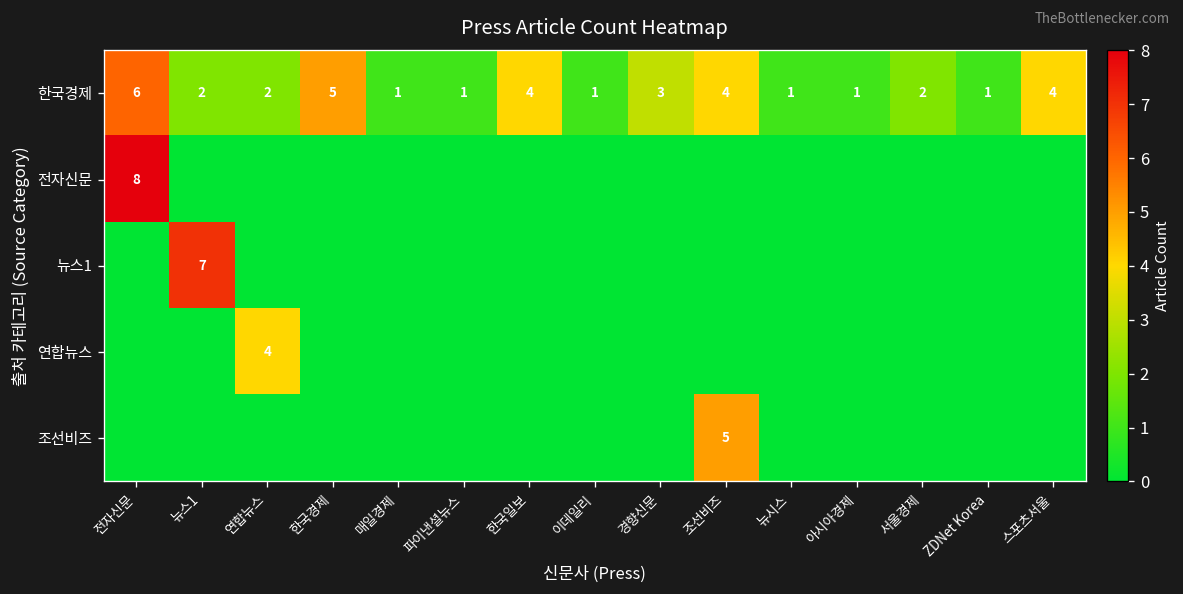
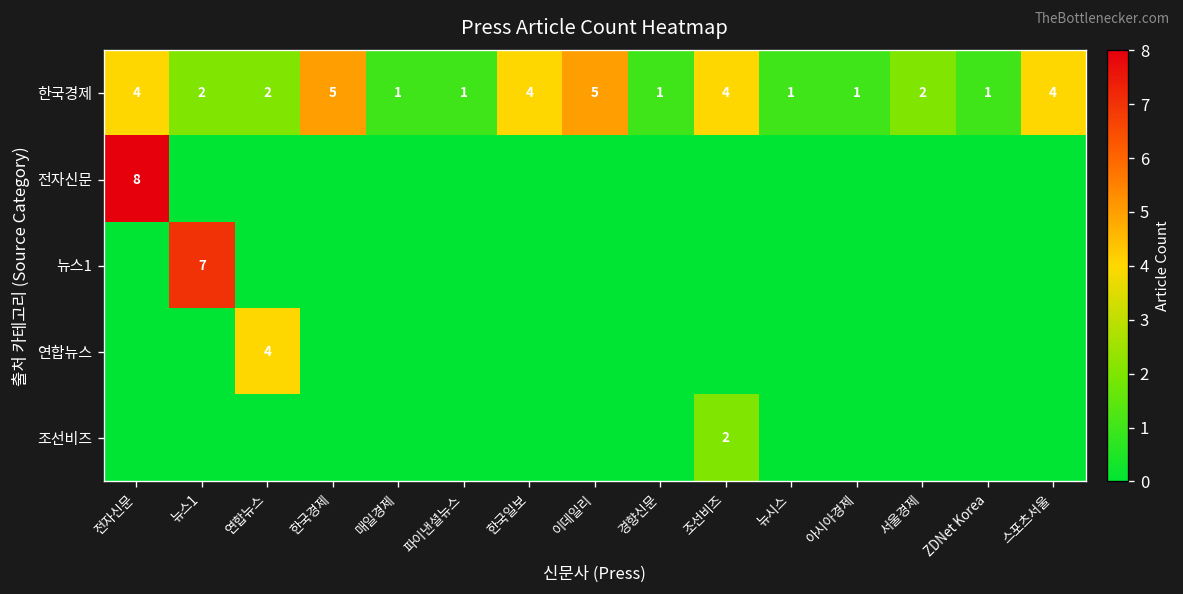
한국경제, 전자신문: 6 -> 4
한국경제, 이데일리: 1 -> 5
한국경제, 경향신문: 3 -> 1
조선비즈, 조선비즈: 5 -> 2
